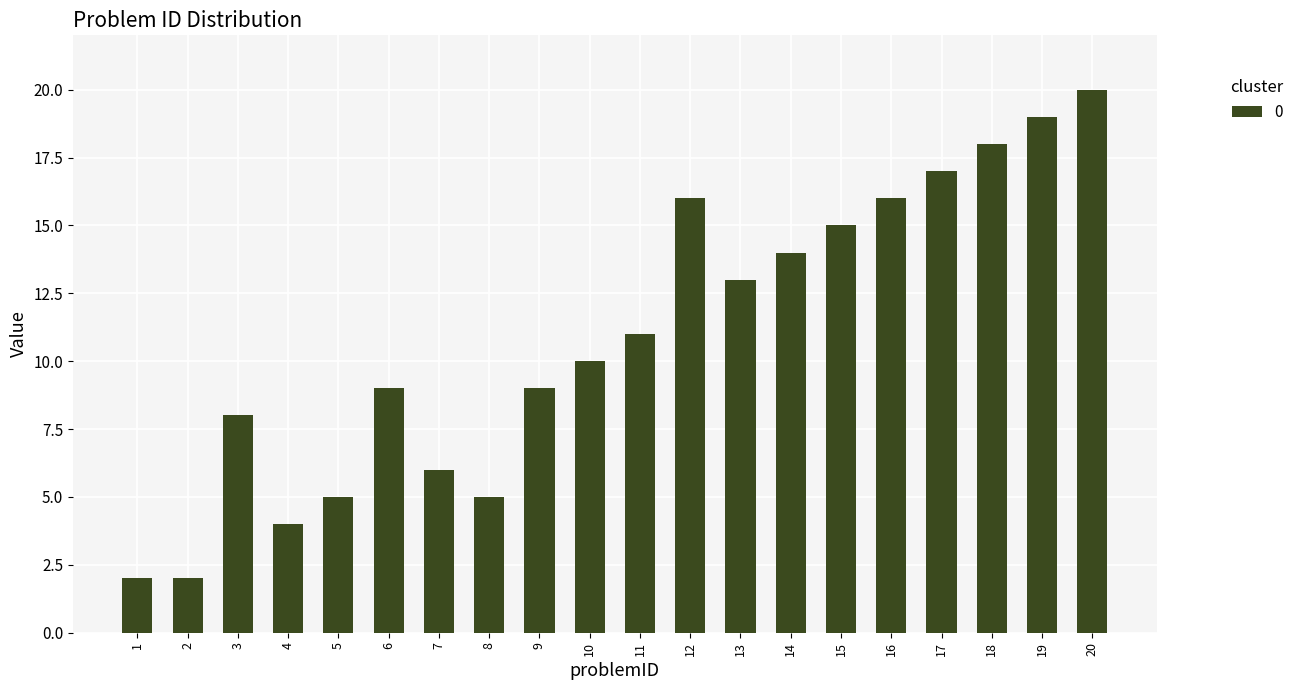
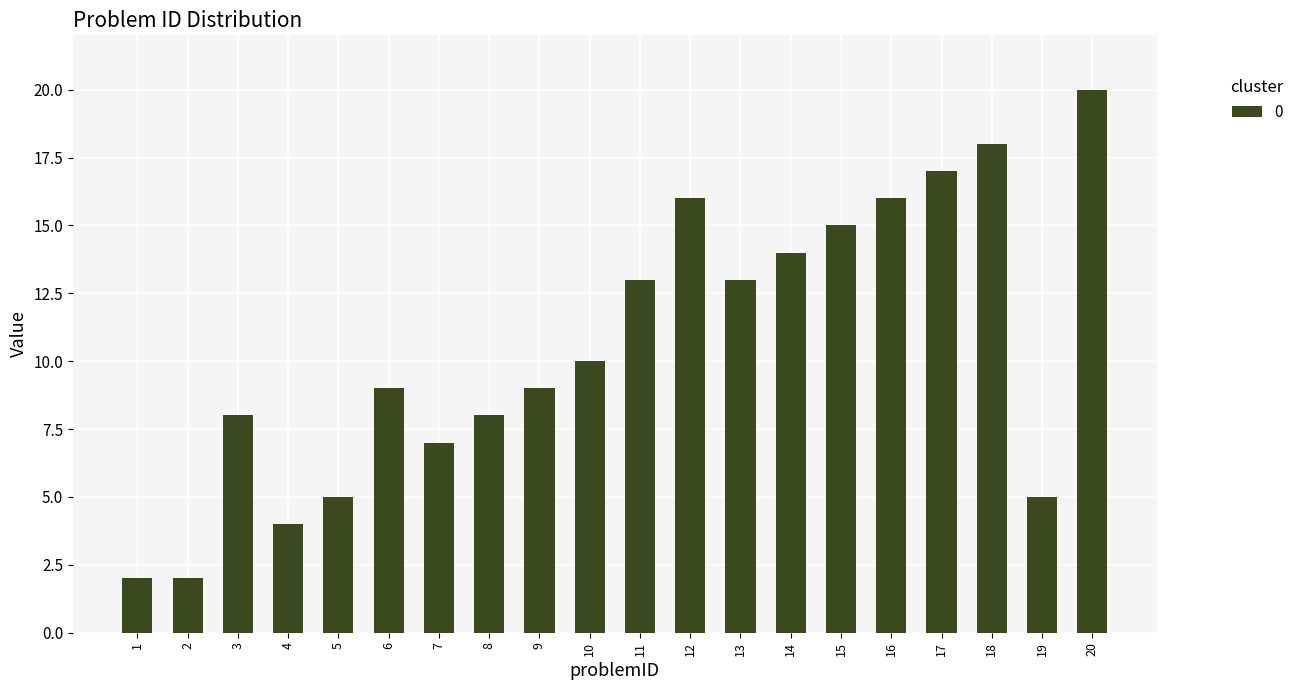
7: 6 -> 7
8: 5 -> 8
11: 11 -> 13
19: 19 -> 5
